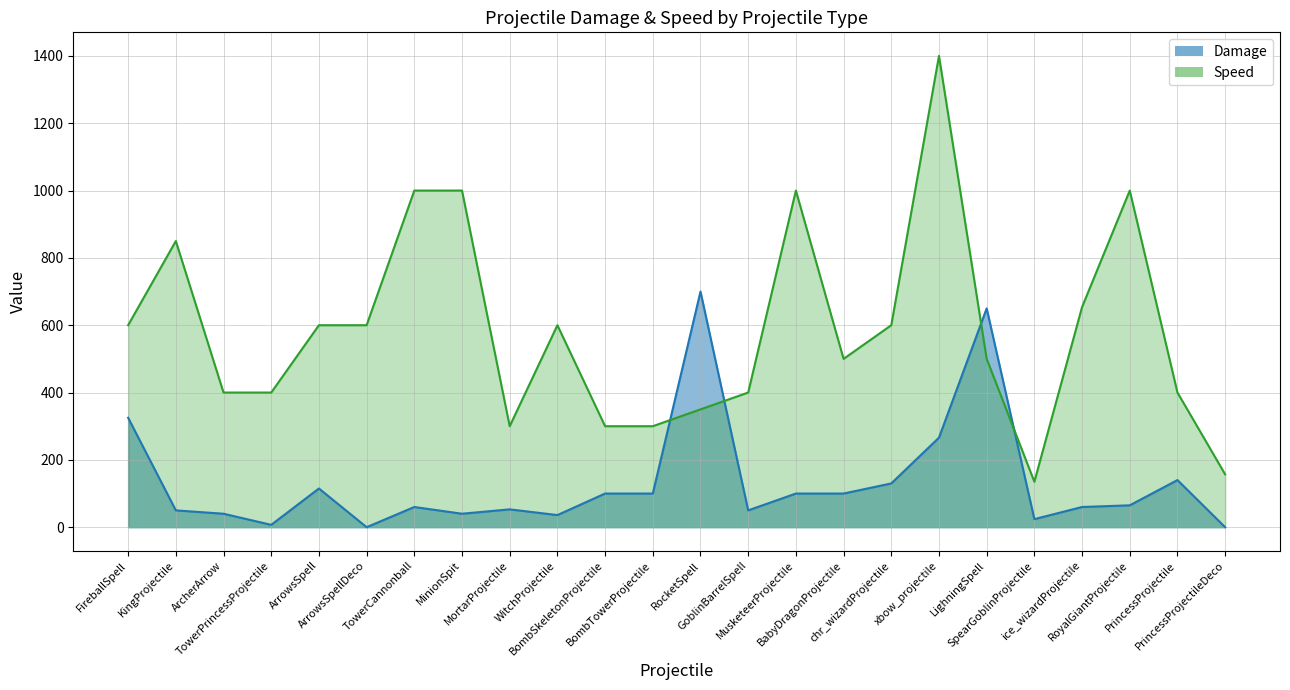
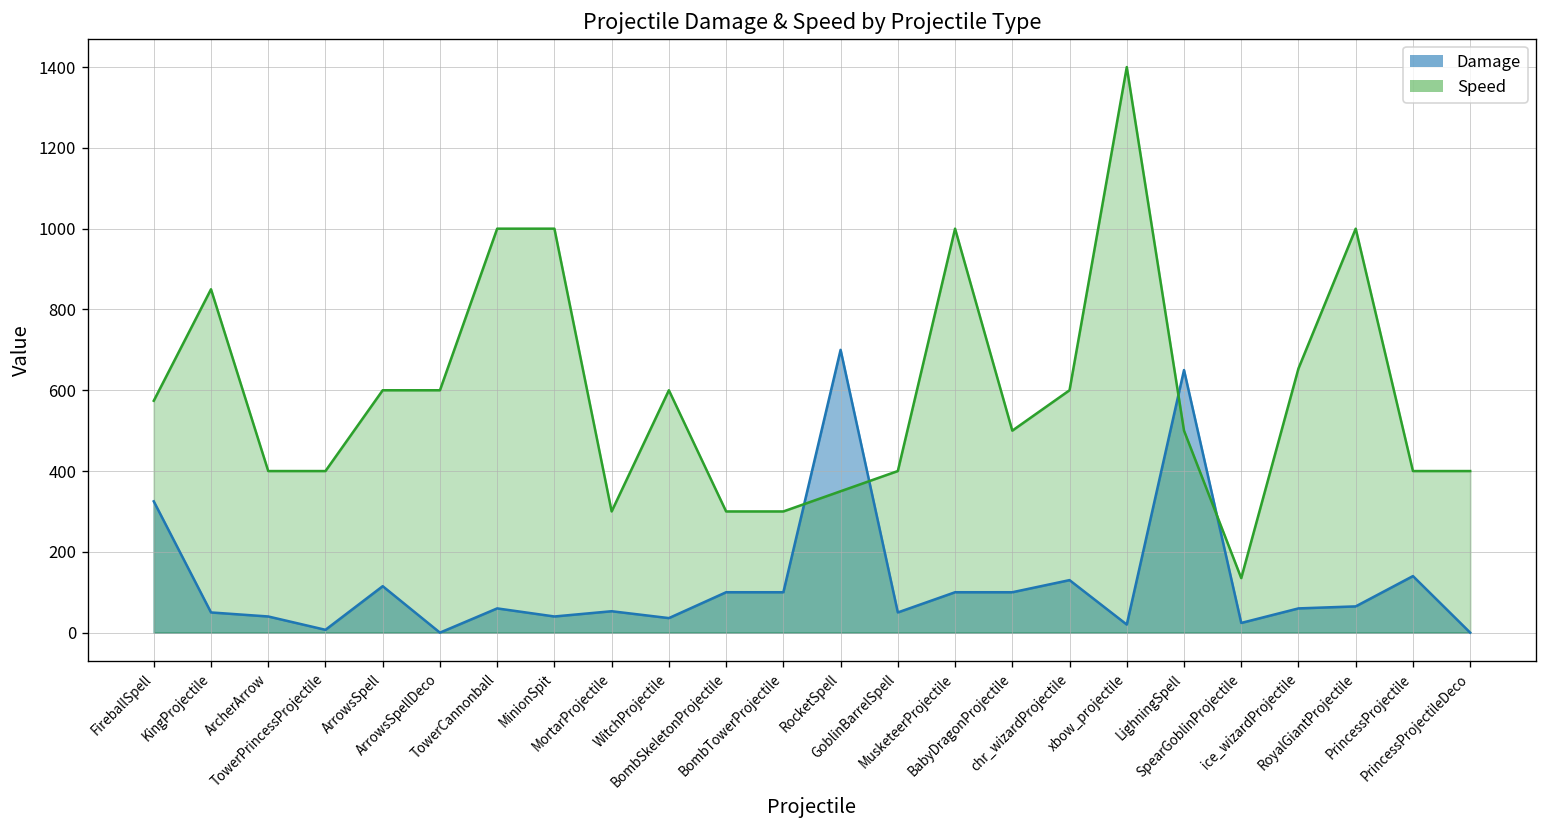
Speed, FireballSpell: 600 -> 570
Damage, xbow_projectile: 270 -> 20
Speed, PrincessProjectileDeco: 160 -> 400
